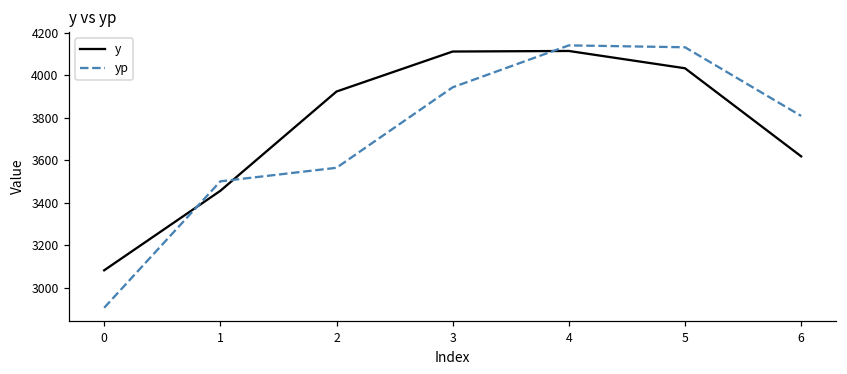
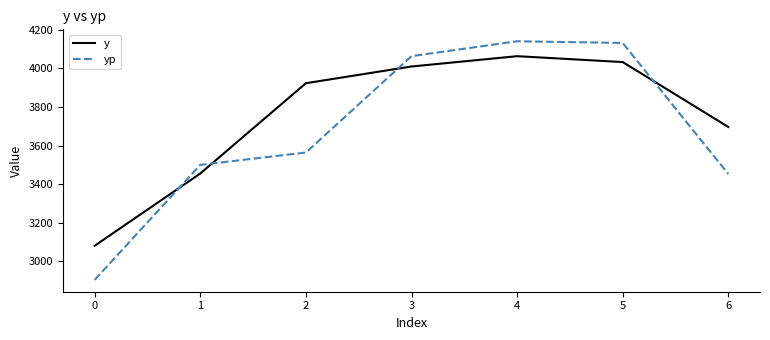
y, 3: 4110 -> 4010
yp, 3: 3940 -> 4060
y, 4: 4110 -> 4060
y, 6: 3620 -> 3700
yp, 6: 3810 -> 3450
